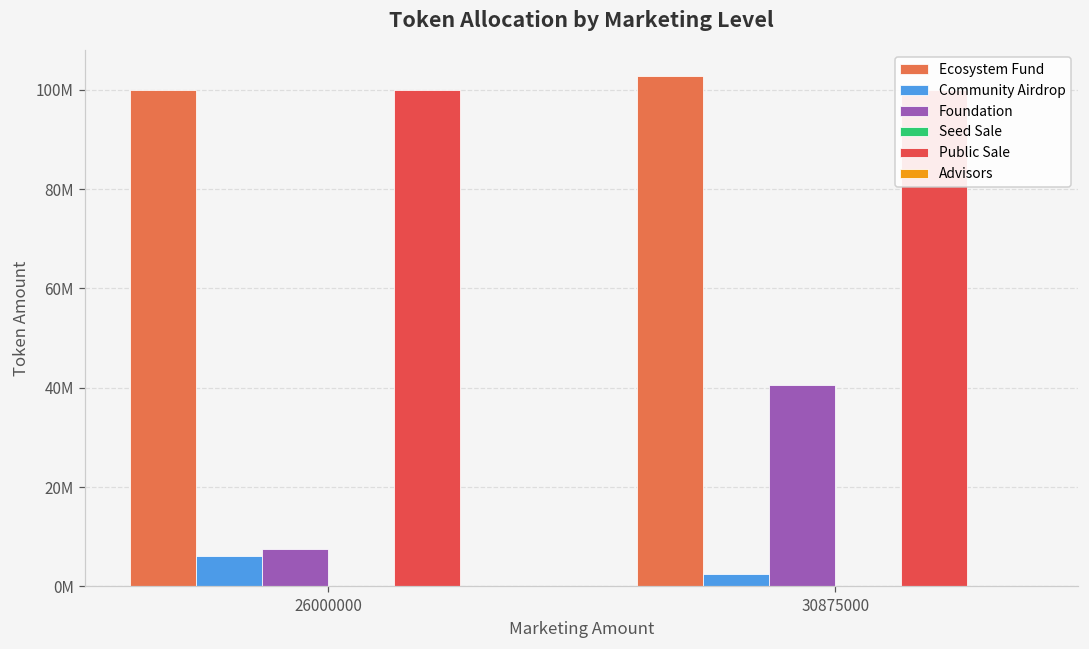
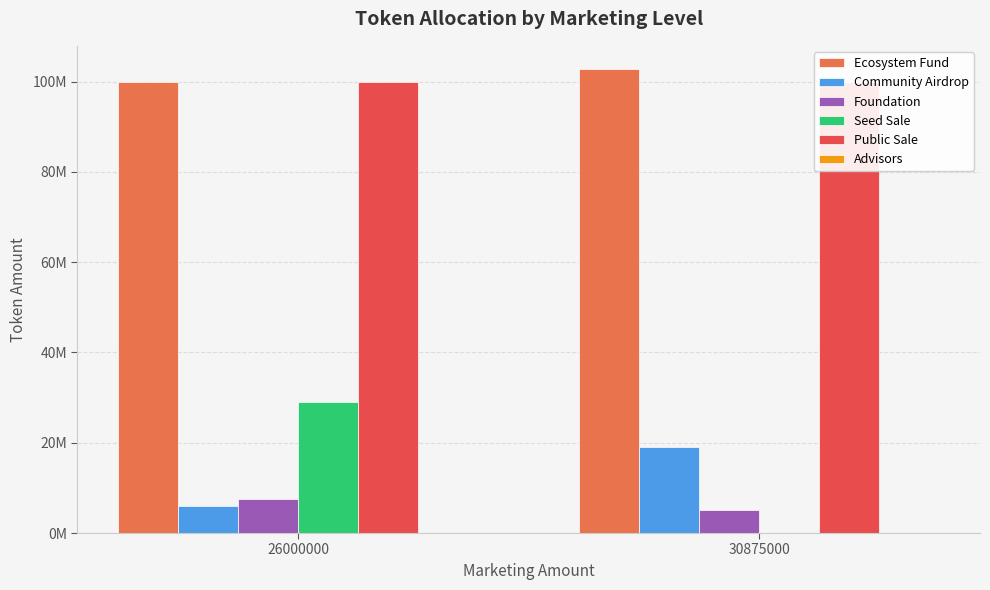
Seed Sale, 26000000: 0 -> 29000000
Community Airdrop, 30875000: 3000000 -> 19000000
Foundation, 30875000: 41000000 -> 5000000
